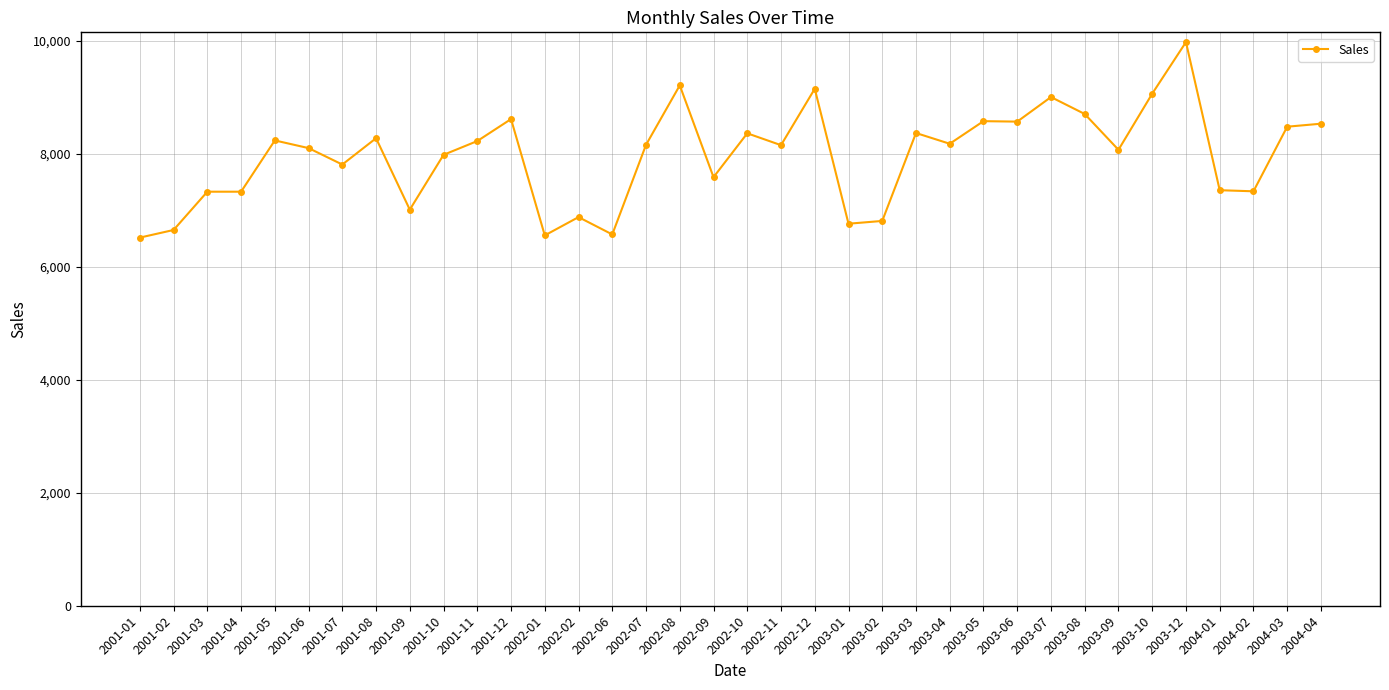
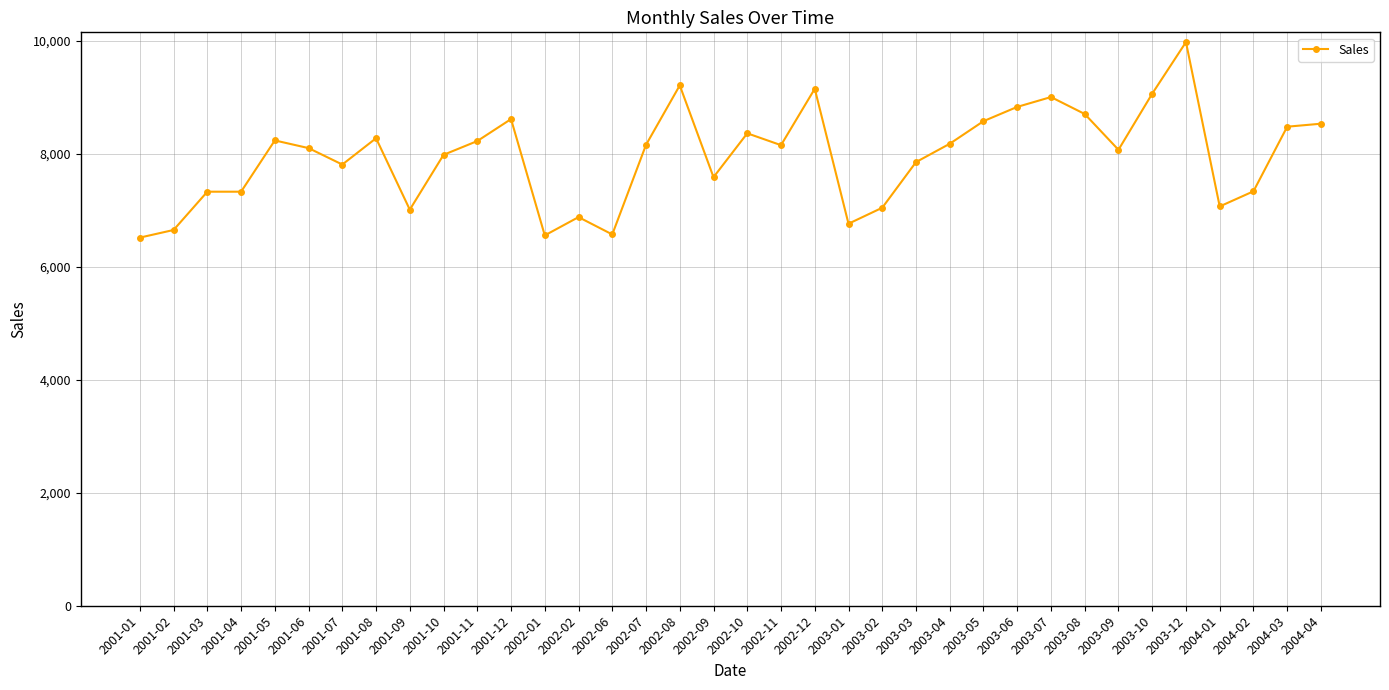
2003-02: 6,800 -> 7,000
2003-03: 8,400 -> 7,900
2003-06: 8,600 -> 8,800
2004-01: 7,400 -> 7,100
